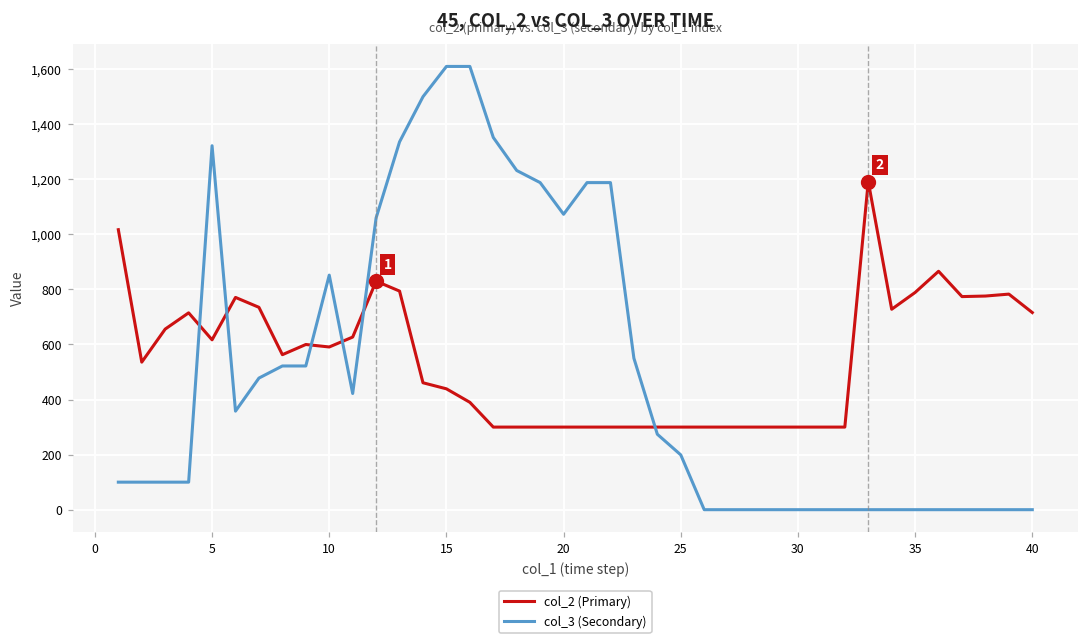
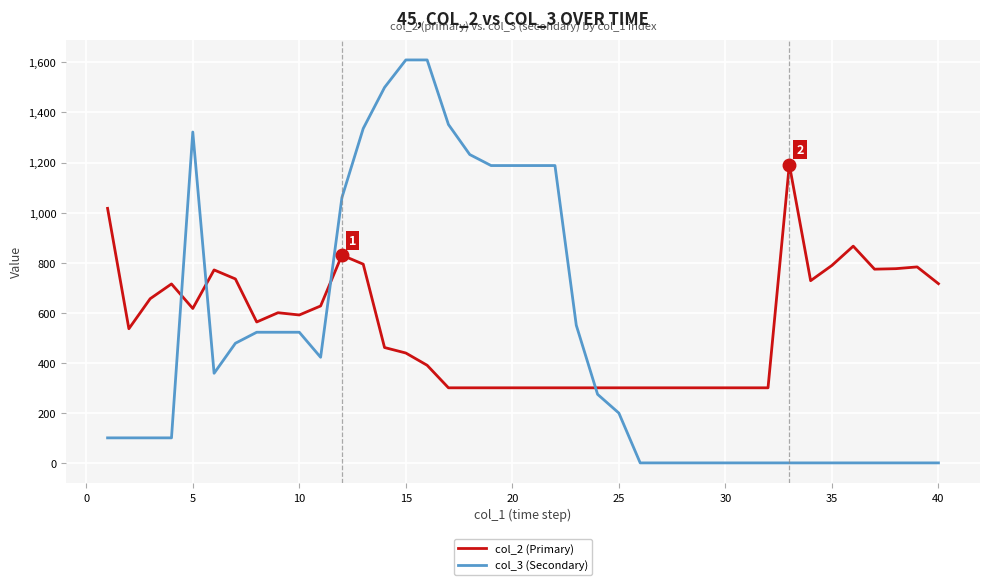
col_3 (Secondary), 10: 850 -> 520
col_3 (Secondary), 20: 1,070 -> 1,190
